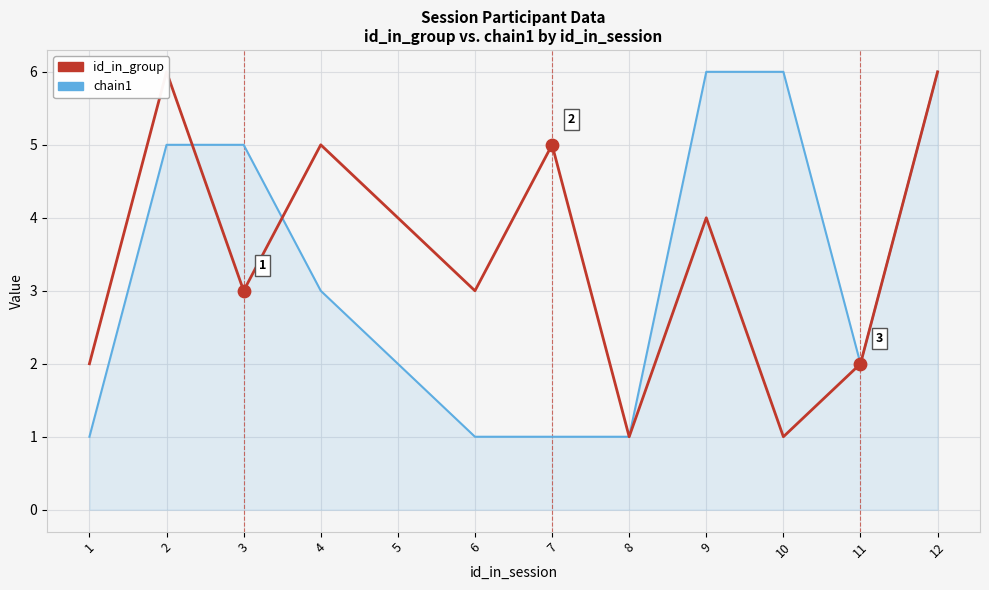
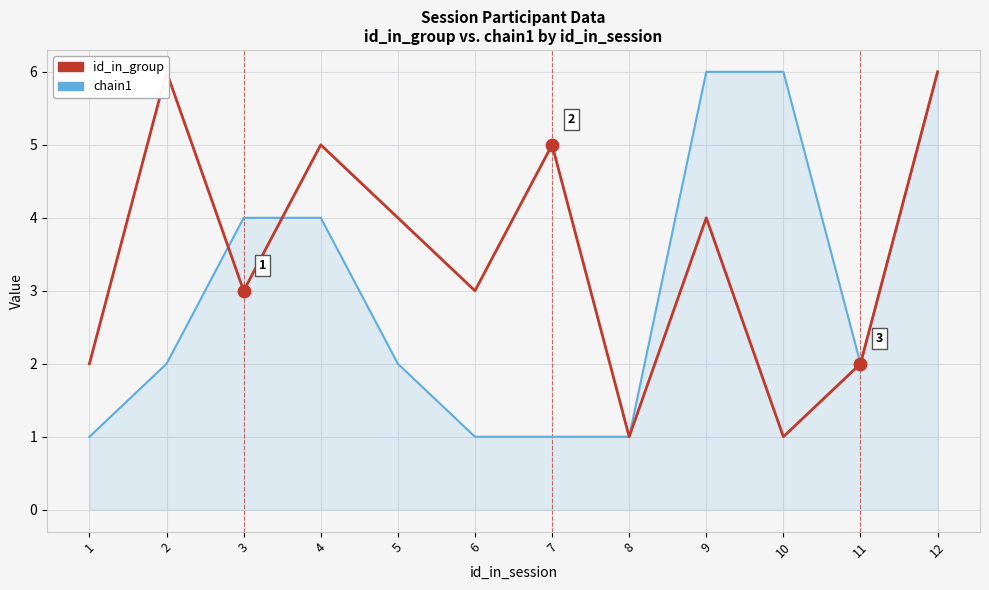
chain1, 2: 5 -> 2
chain1, 3: 5 -> 4
chain1, 4: 3 -> 4
